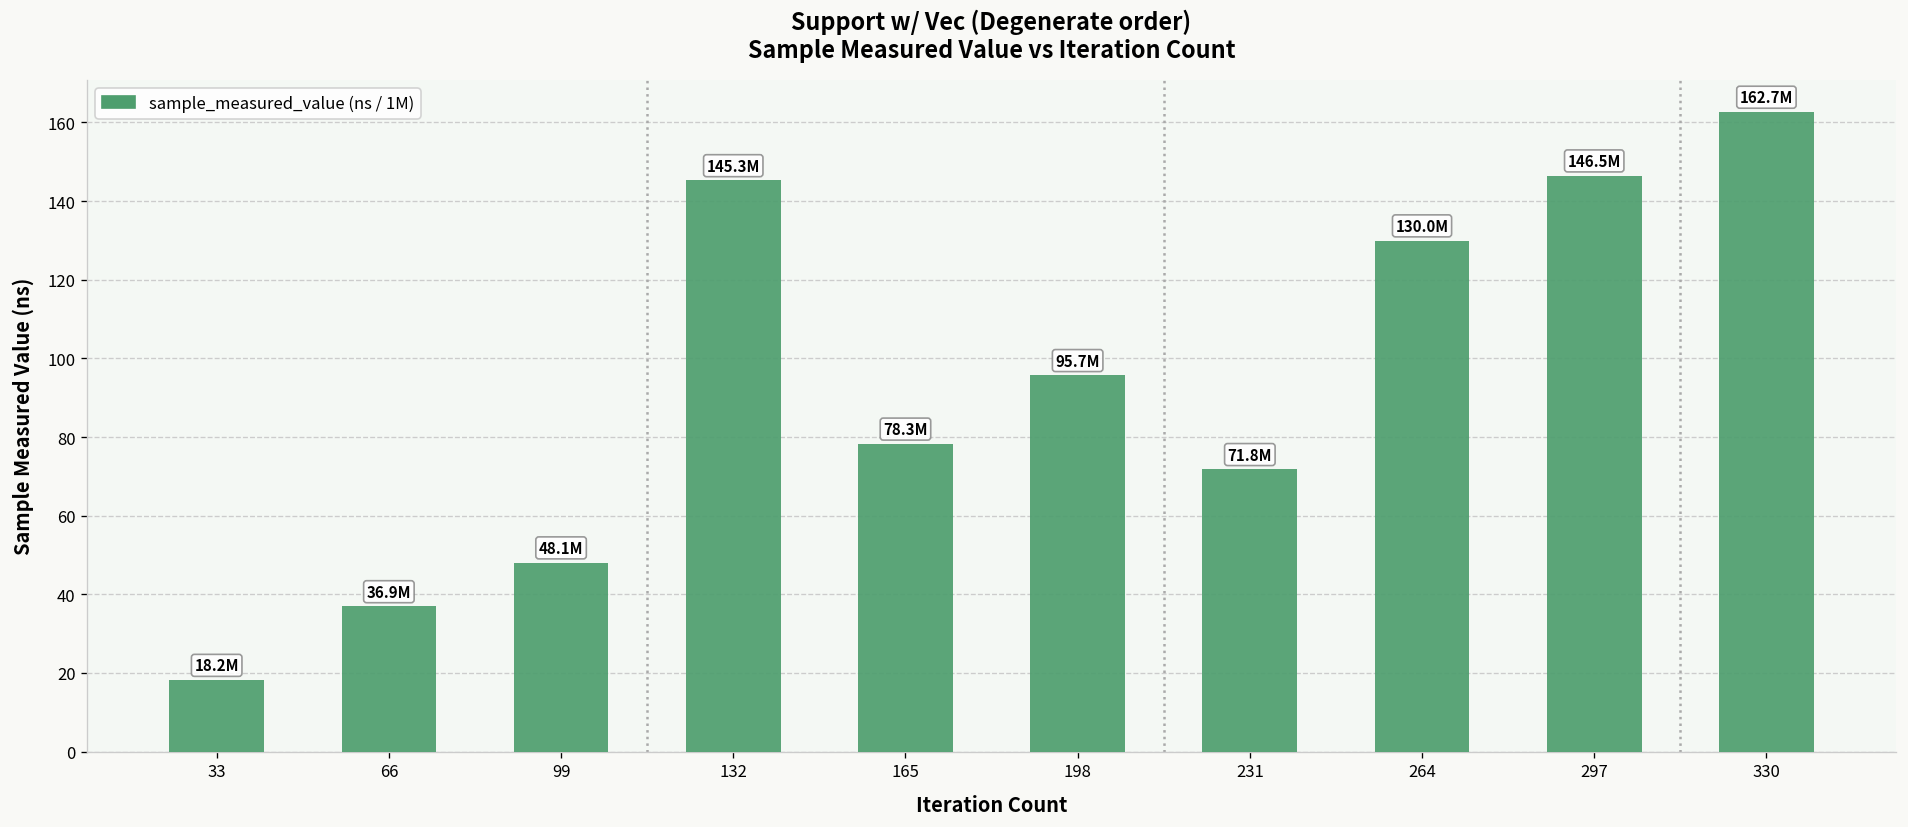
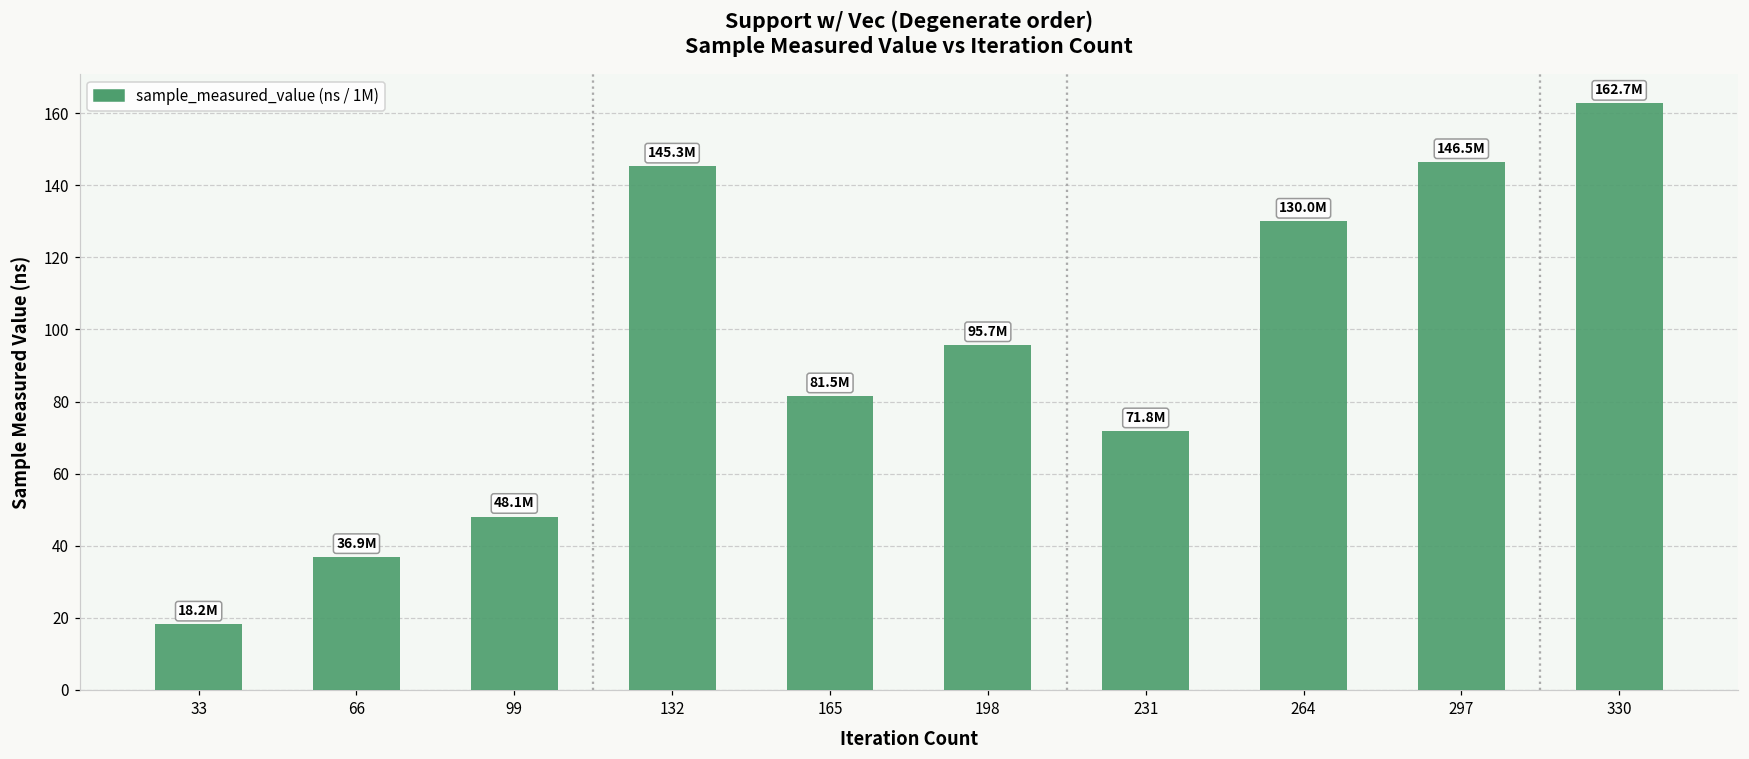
165: 78.3M -> 81.5M
